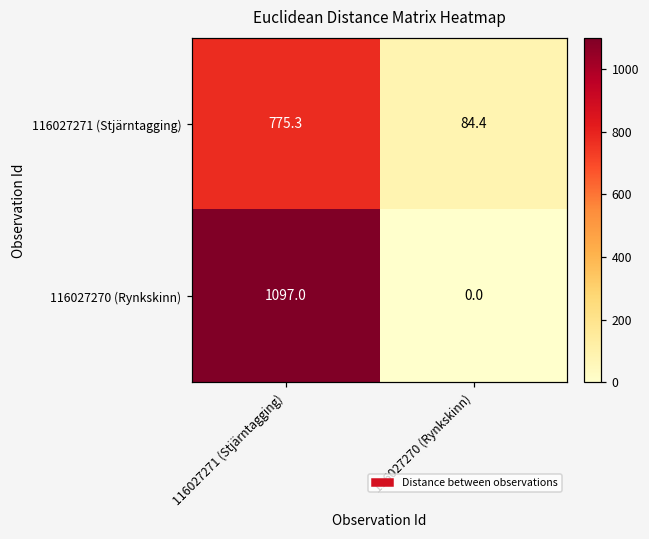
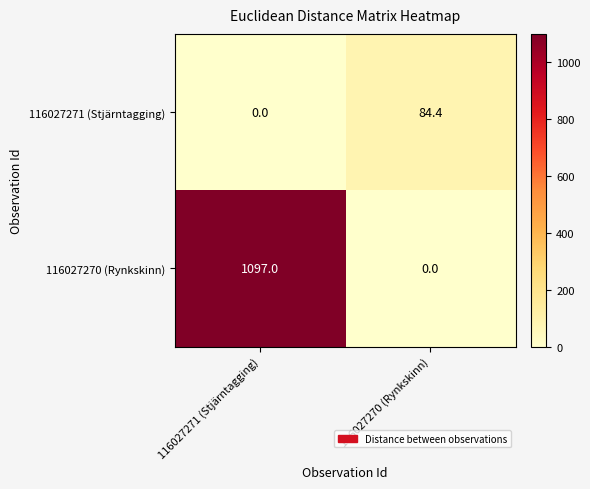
116027271 (Stjärntagging), 116027271 (Stjärntagging): 775.3 -> 0.0
